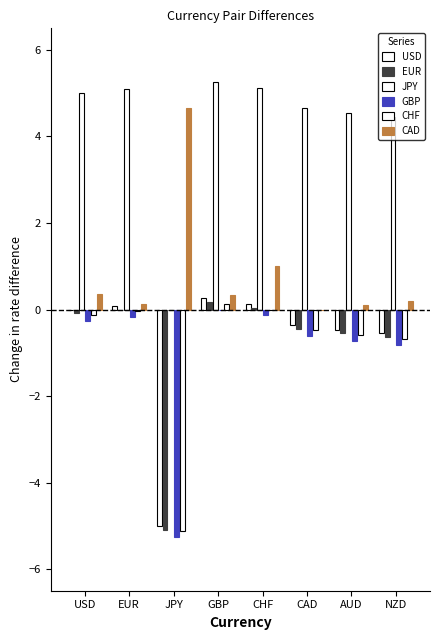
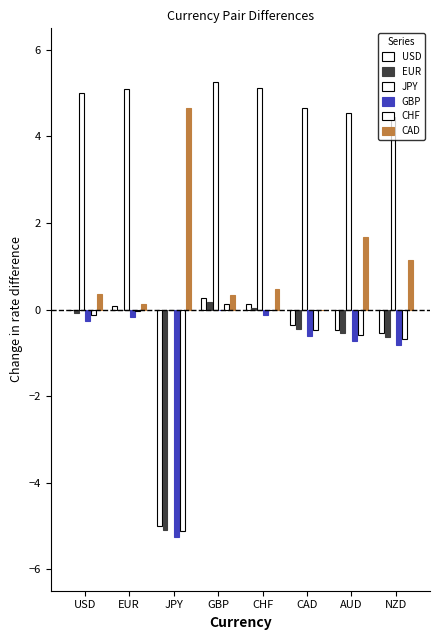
CAD, CHF: 1.0 -> 0.5
CAD, AUD: 0.1 -> 1.7
CAD, NZD: 0.2 -> 1.2
